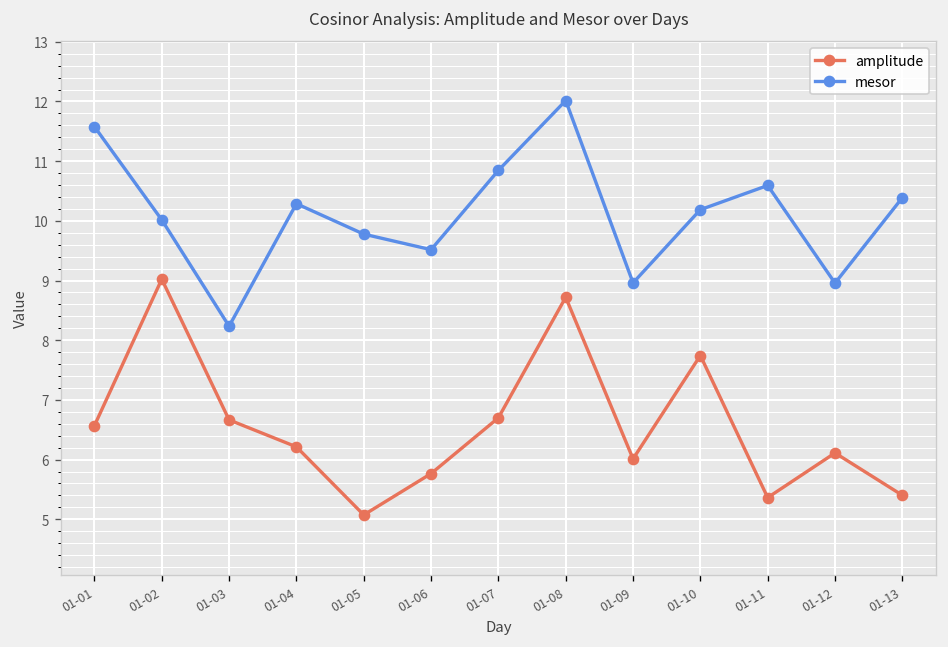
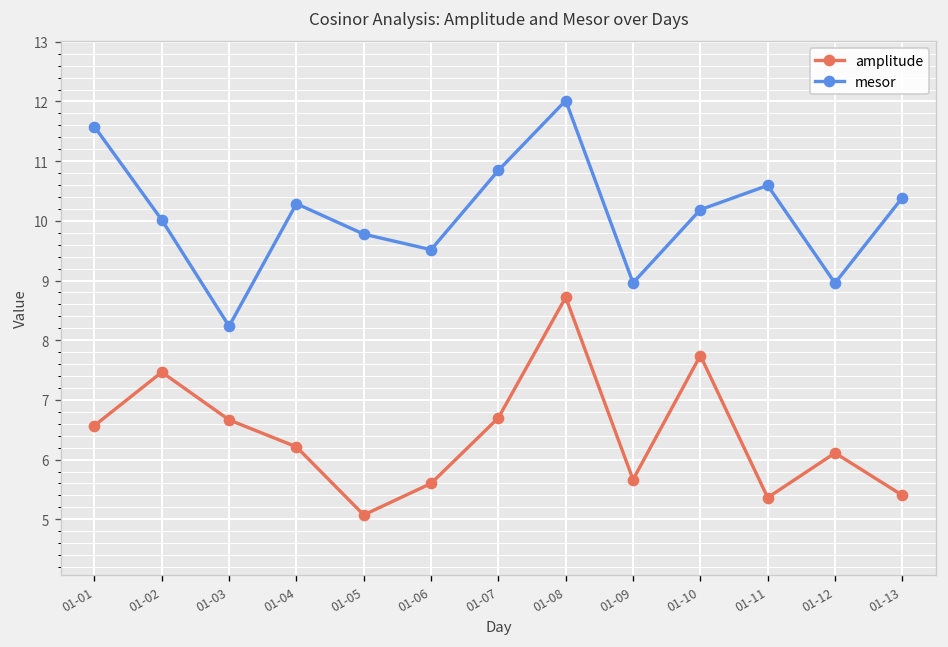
amplitude, 01-02: 9.0 -> 7.5
amplitude, 01-06: 5.8 -> 5.6
amplitude, 01-09: 6.0 -> 5.7
